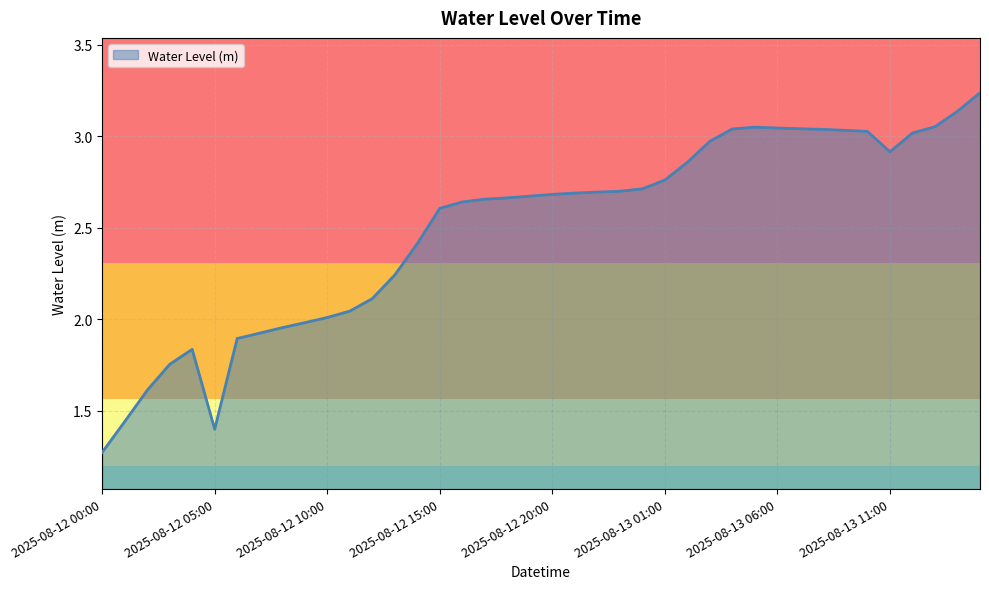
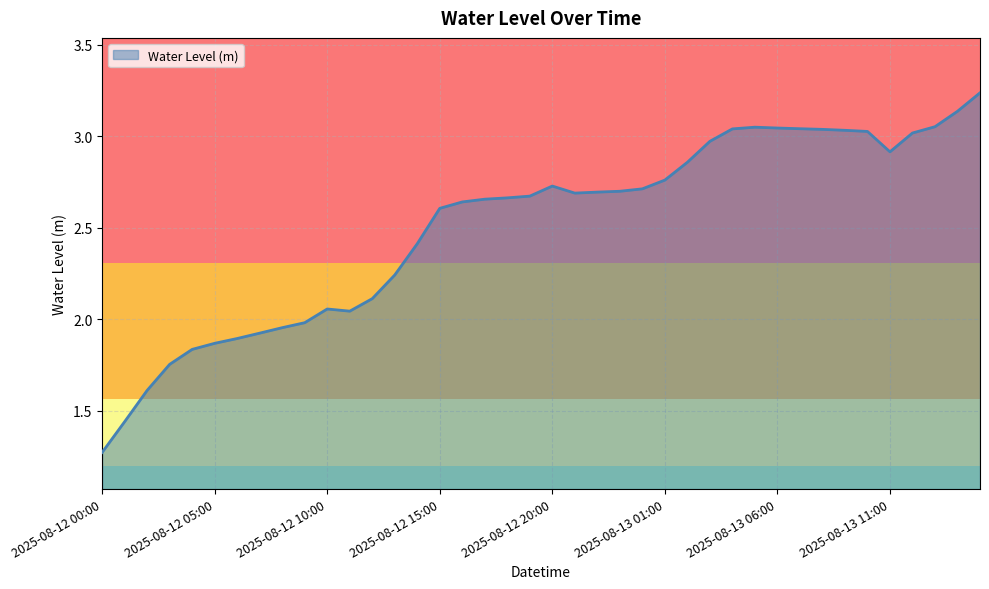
2025-08-12 05:00: 1.40 -> 1.87
2025-08-12 10:00: 2.01 -> 2.06
2025-08-12 20:00: 2.68 -> 2.73
